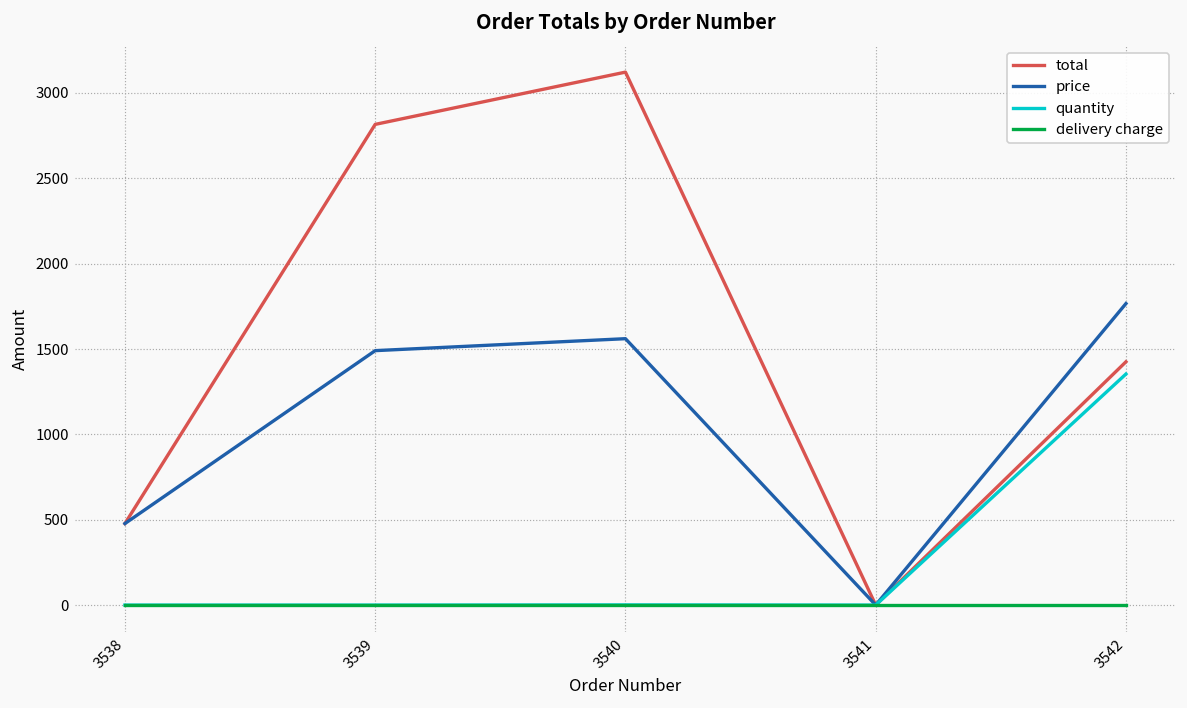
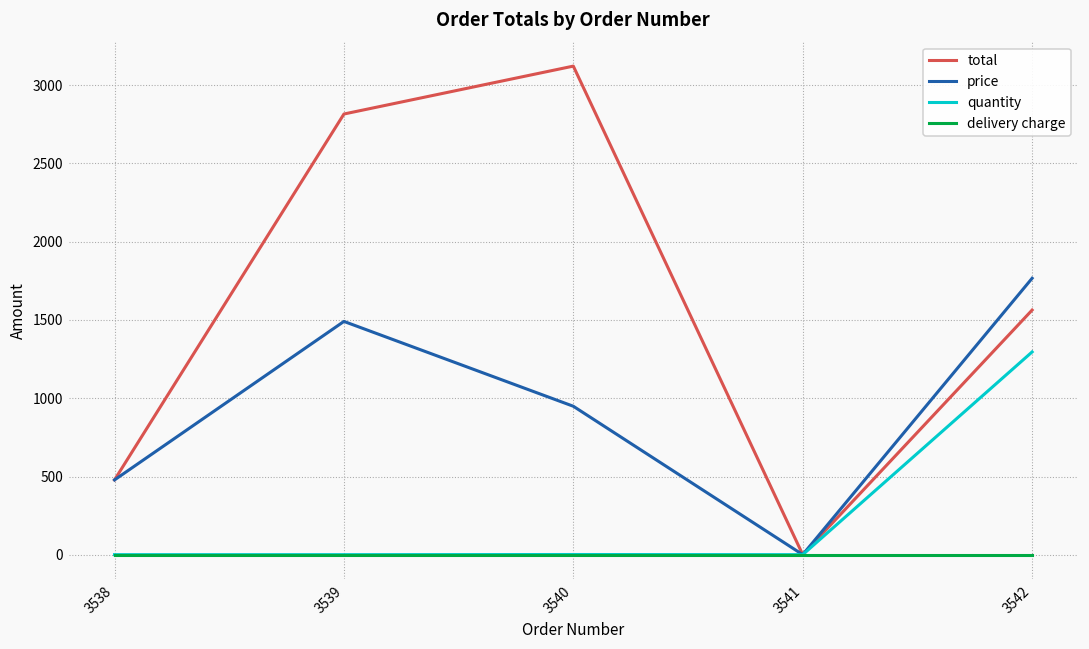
price, 3540: 1560 -> 950
total, 3542: 1430 -> 1560
quantity, 3542: 1350 -> 1300
